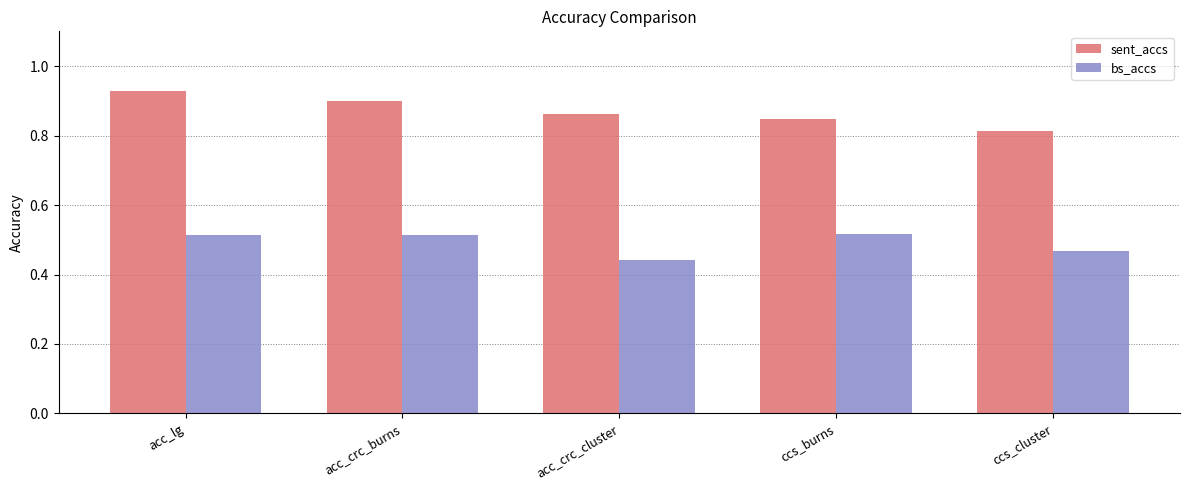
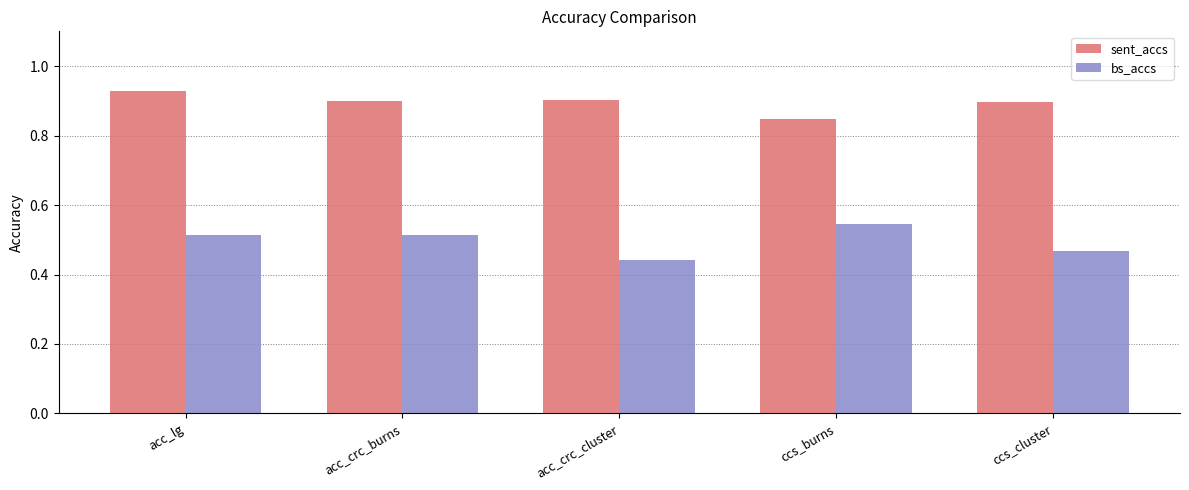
sent_accs, acc_crc_cluster: 0.86 -> 0.90
bs_accs, ccs_burns: 0.52 -> 0.55
sent_accs, ccs_cluster: 0.81 -> 0.90
